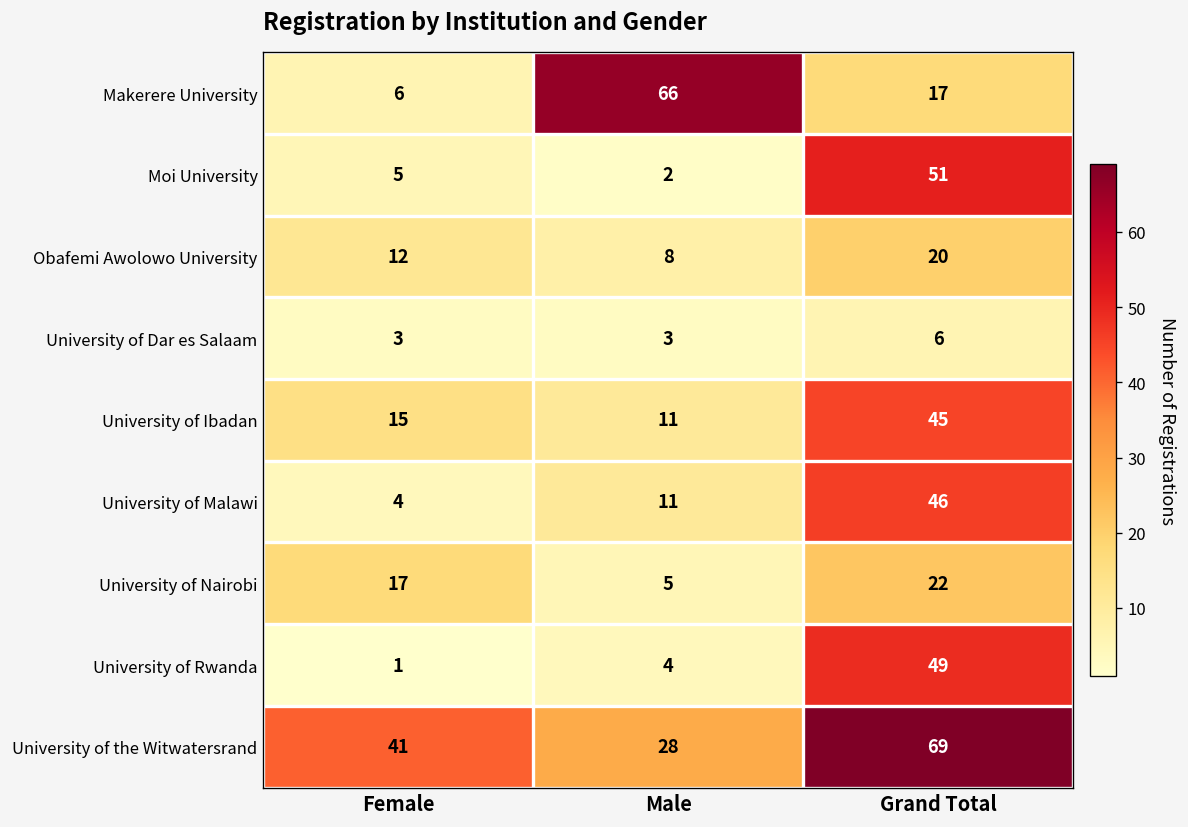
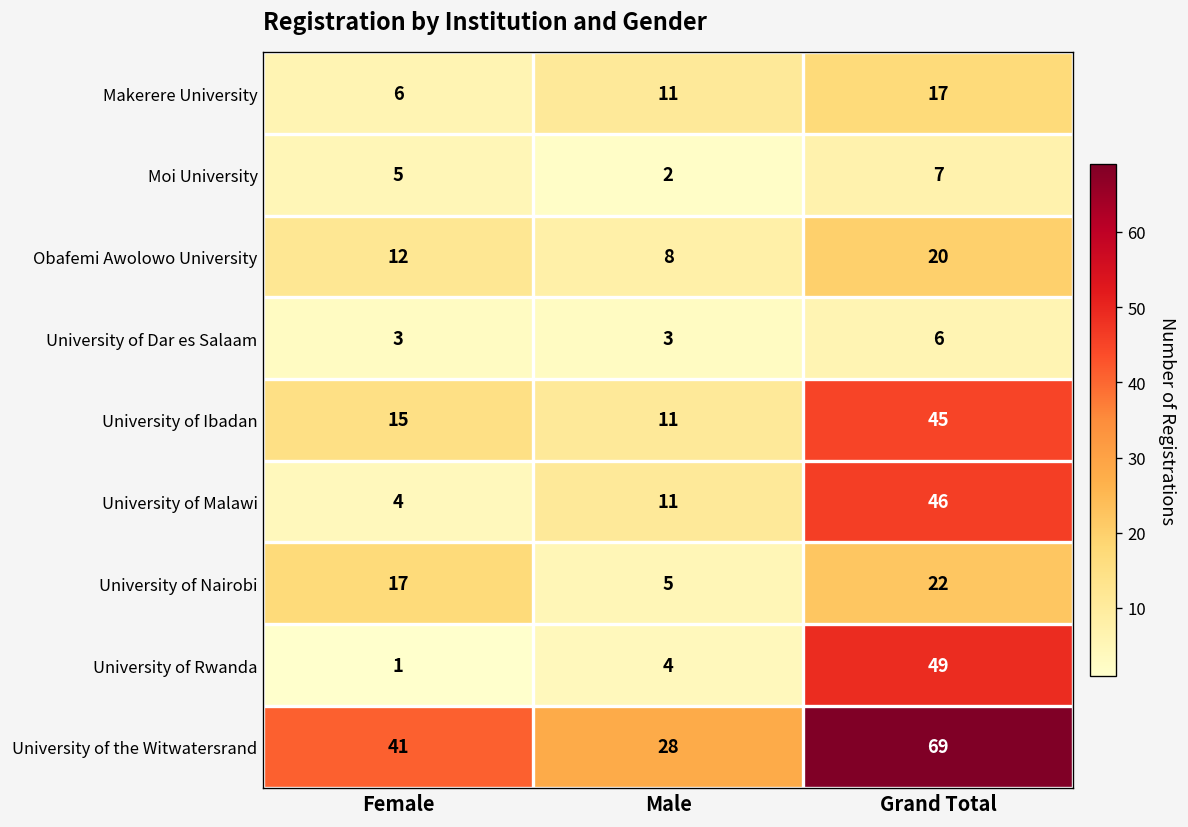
Makerere University, Male: 66 -> 11
Moi University, Grand Total: 51 -> 7
